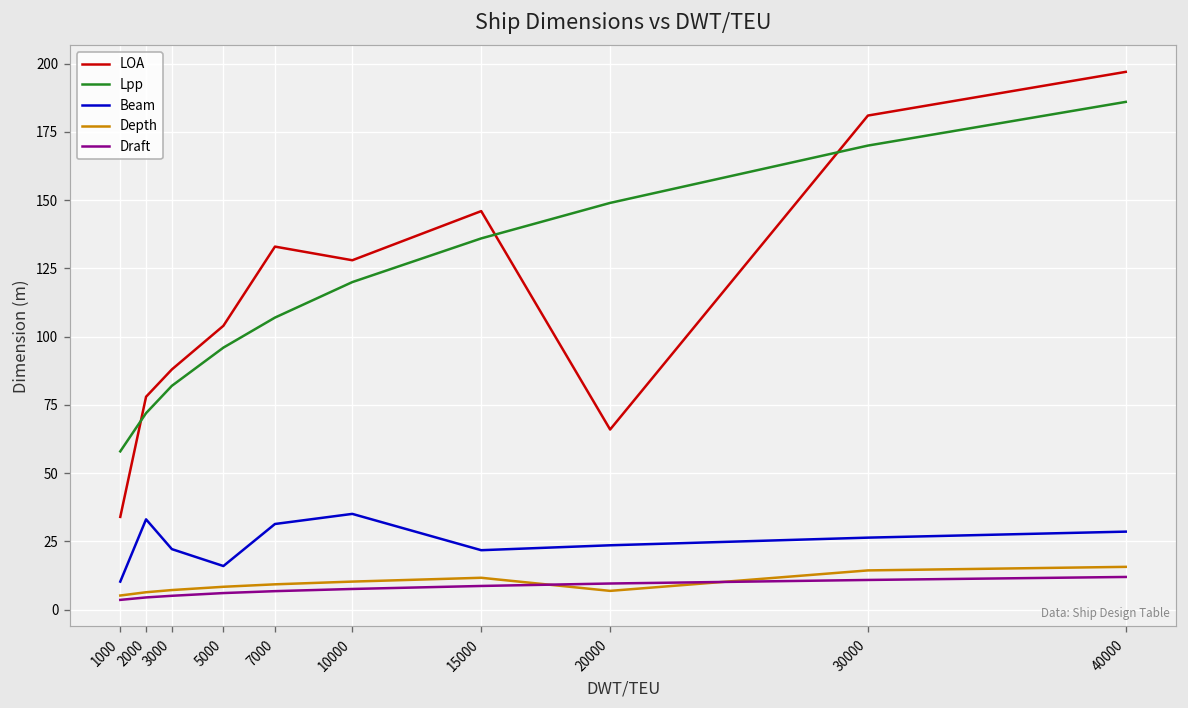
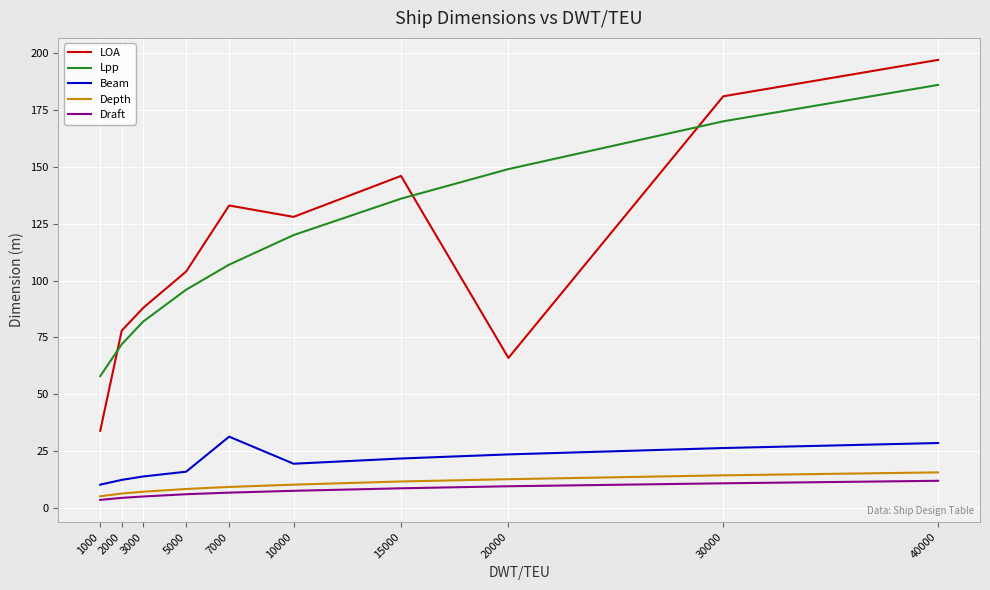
Beam, 2000: 33 -> 12
Beam, 3000: 22 -> 14
Beam, 10000: 35 -> 20
Depth, 20000: 7 -> 13
